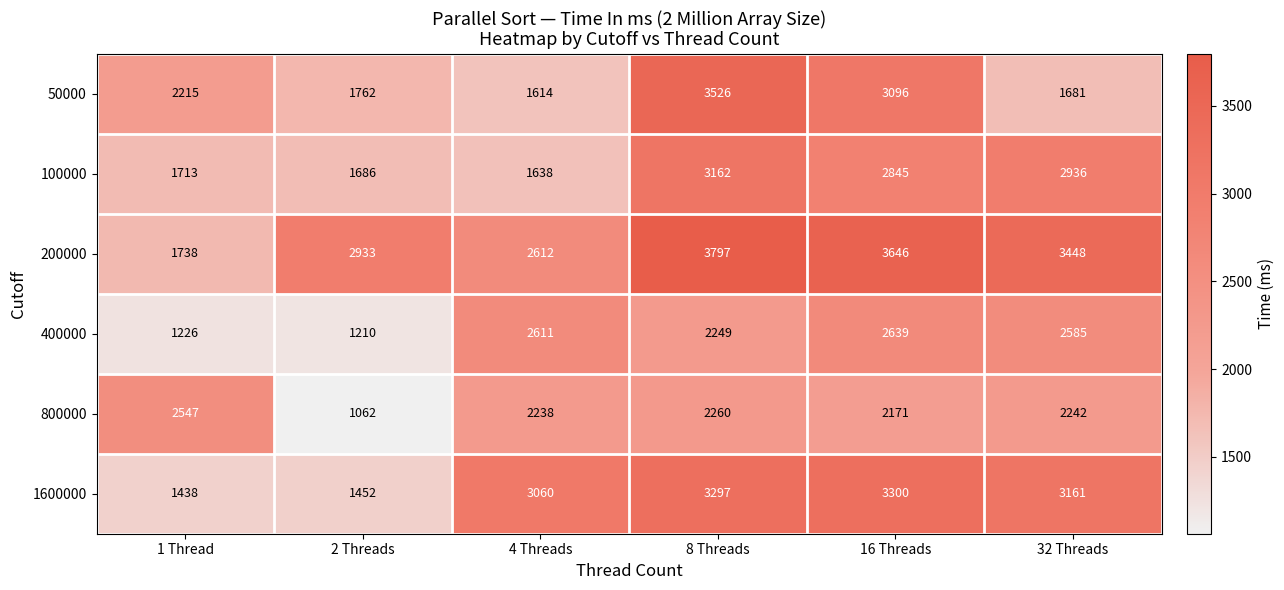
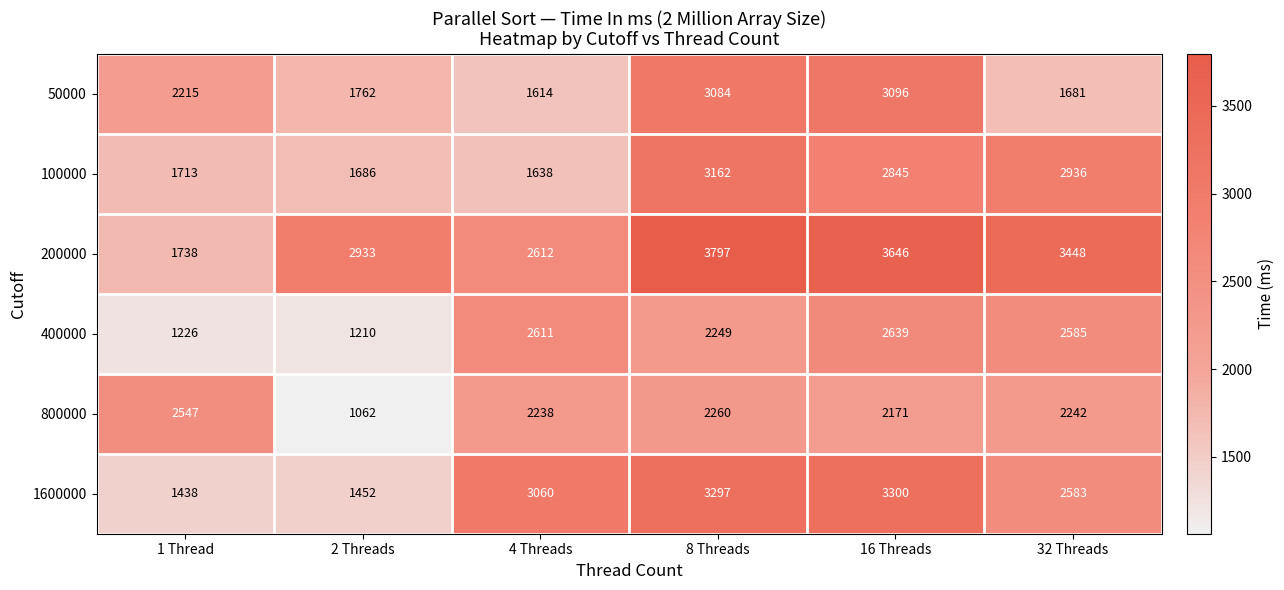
50000, 8 Threads: 3526 -> 3084
1600000, 32 Threads: 3161 -> 2583
